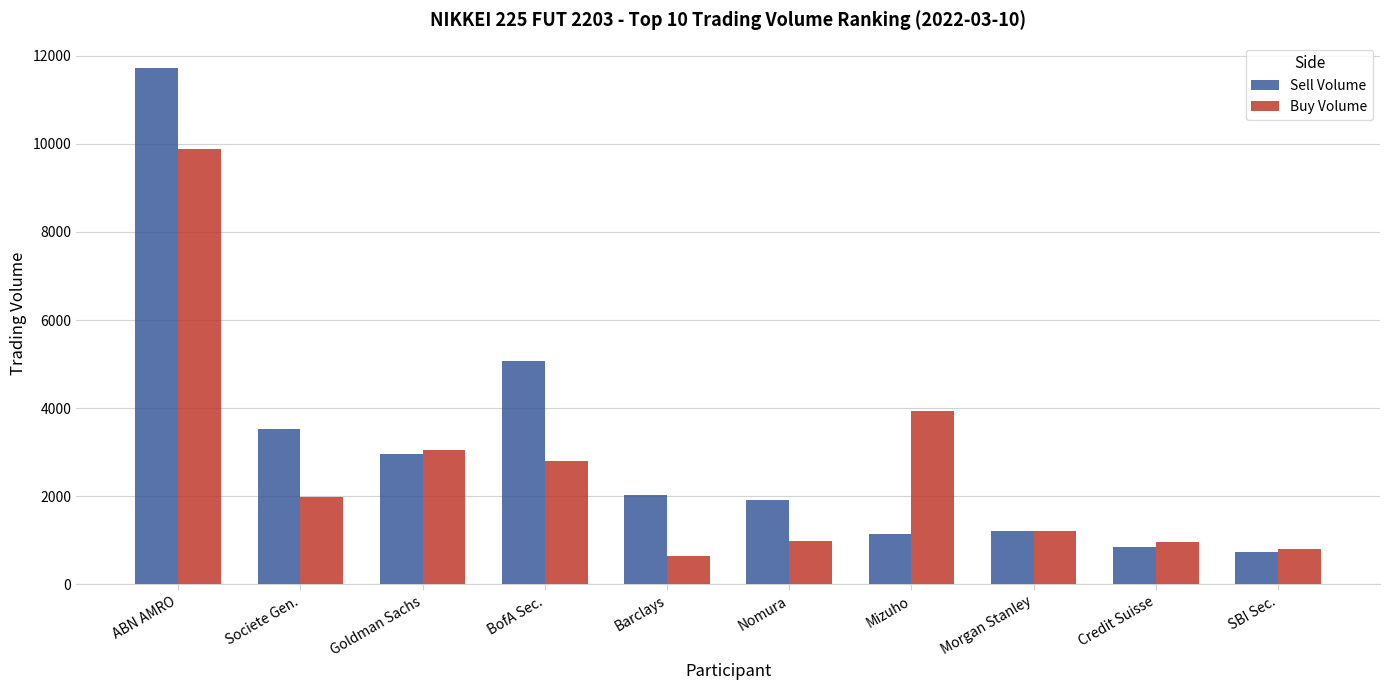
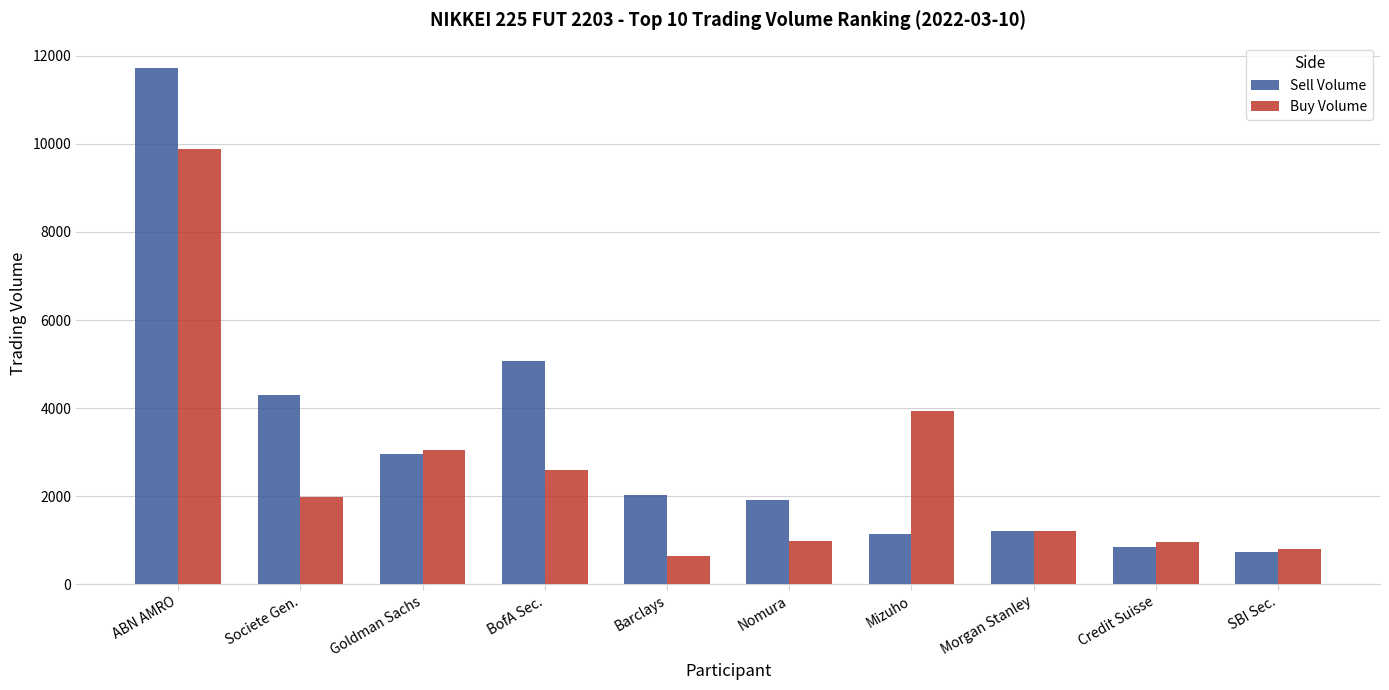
Sell Volume, Societe Gen.: 3500 -> 4300
Buy Volume, BofA Sec.: 2800 -> 2600
